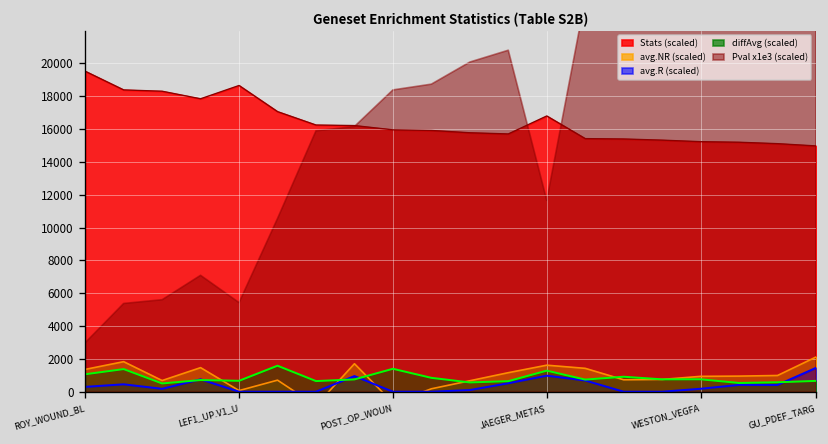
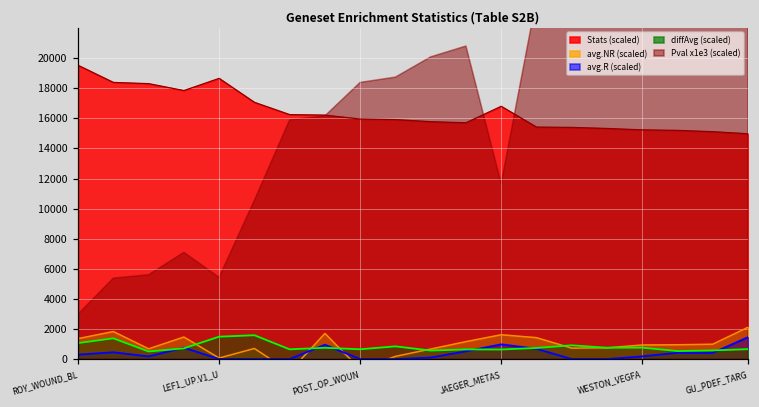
diffAvg (scaled), LEF1_UP.V1_U: 700 -> 1500
diffAvg (scaled), POST_OP_WOUN: 1400 -> 700
diffAvg (scaled), JAEGER_METAS: 1300 -> 600
